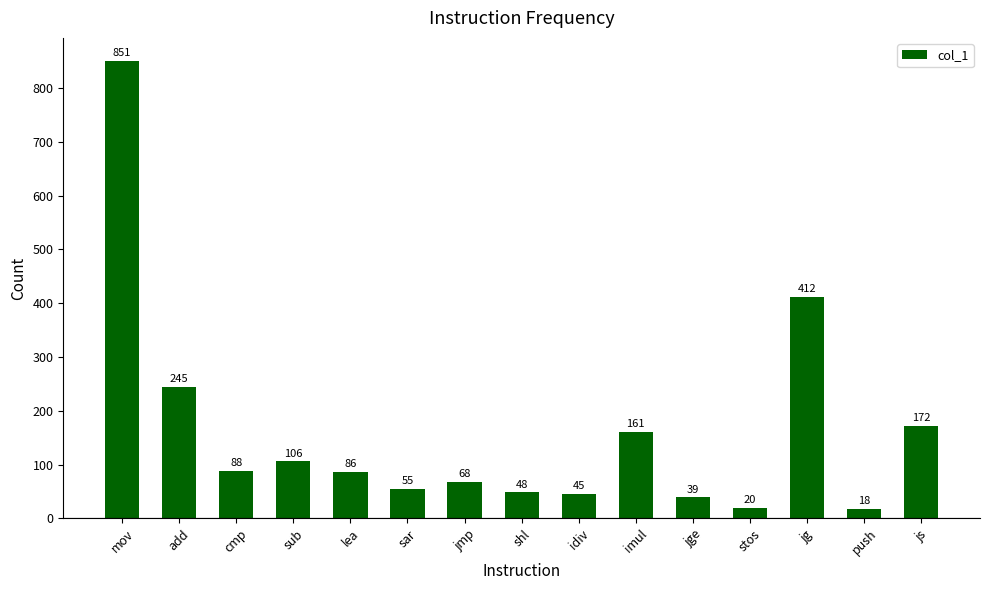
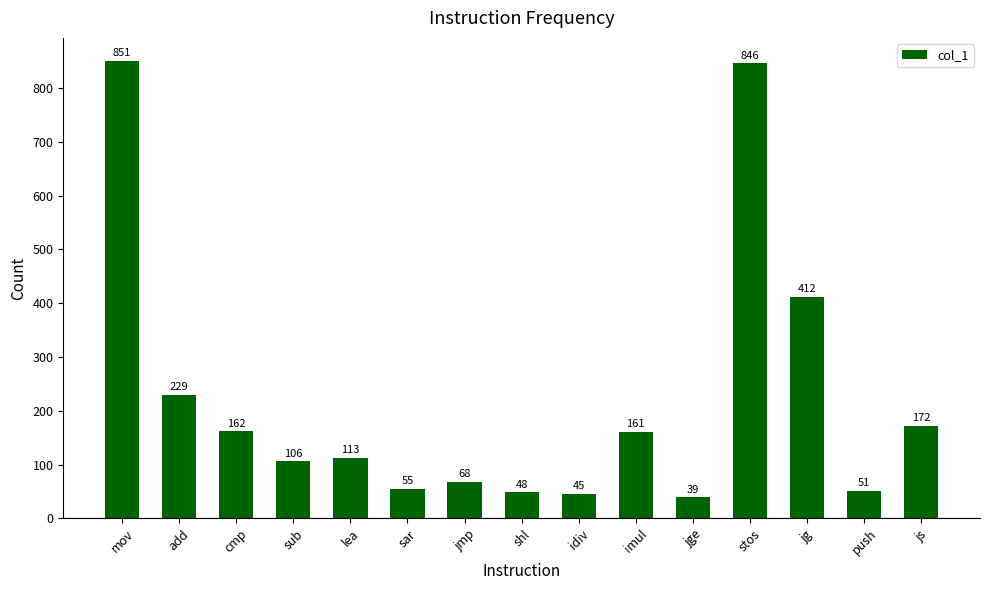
add: 245 -> 229
cmp: 88 -> 162
lea: 86 -> 113
stos: 20 -> 846
push: 18 -> 51
